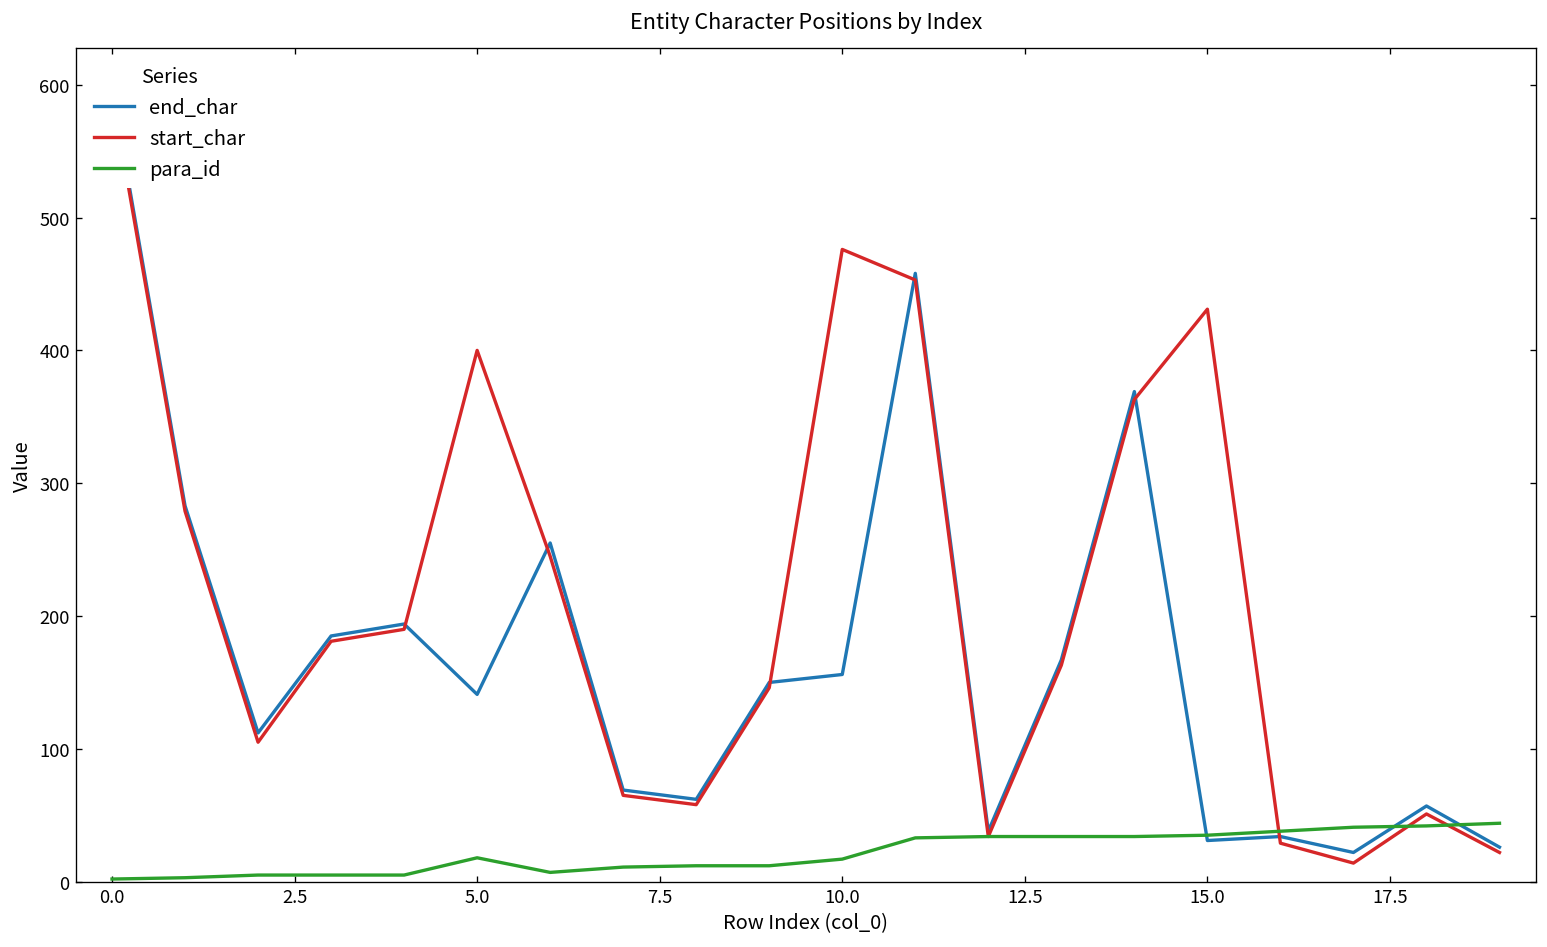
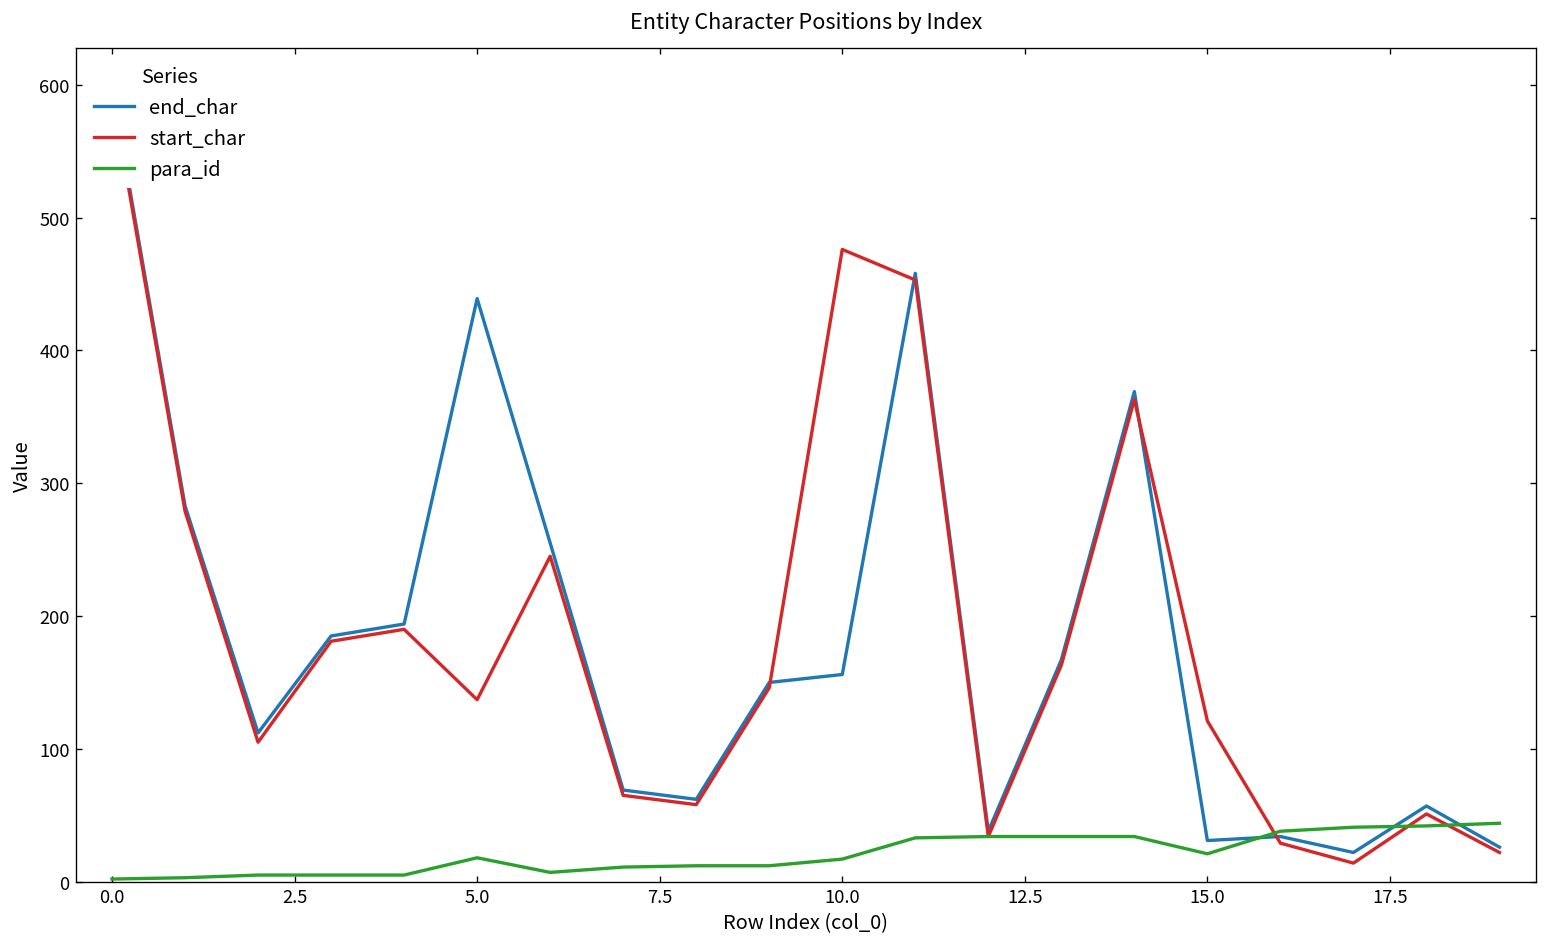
end_char, 5.0: 141 -> 439
start_char, 5.0: 400 -> 137
start_char, 15.0: 431 -> 121
para_id, 15.0: 35 -> 21
